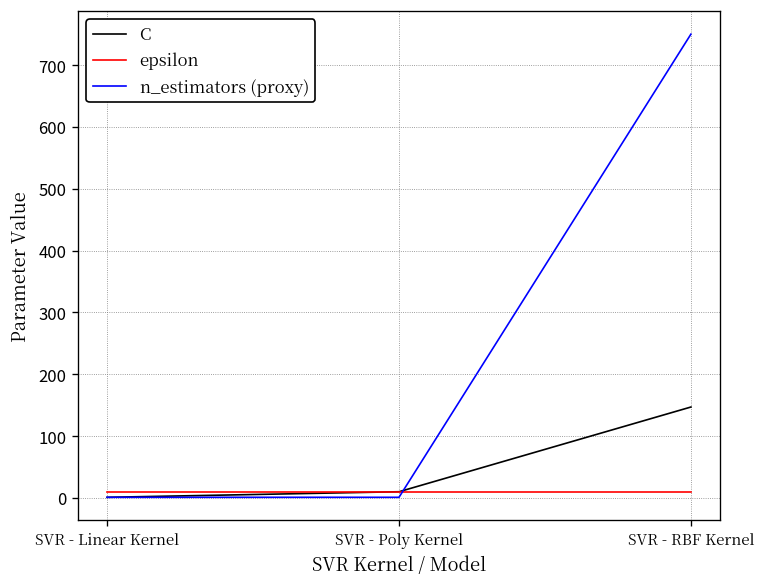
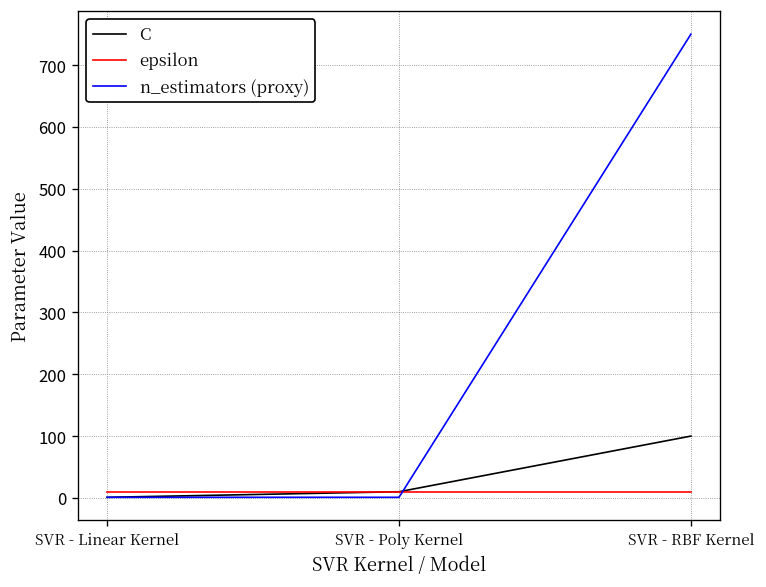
C, SVR - RBF Kernel: 150 -> 100
